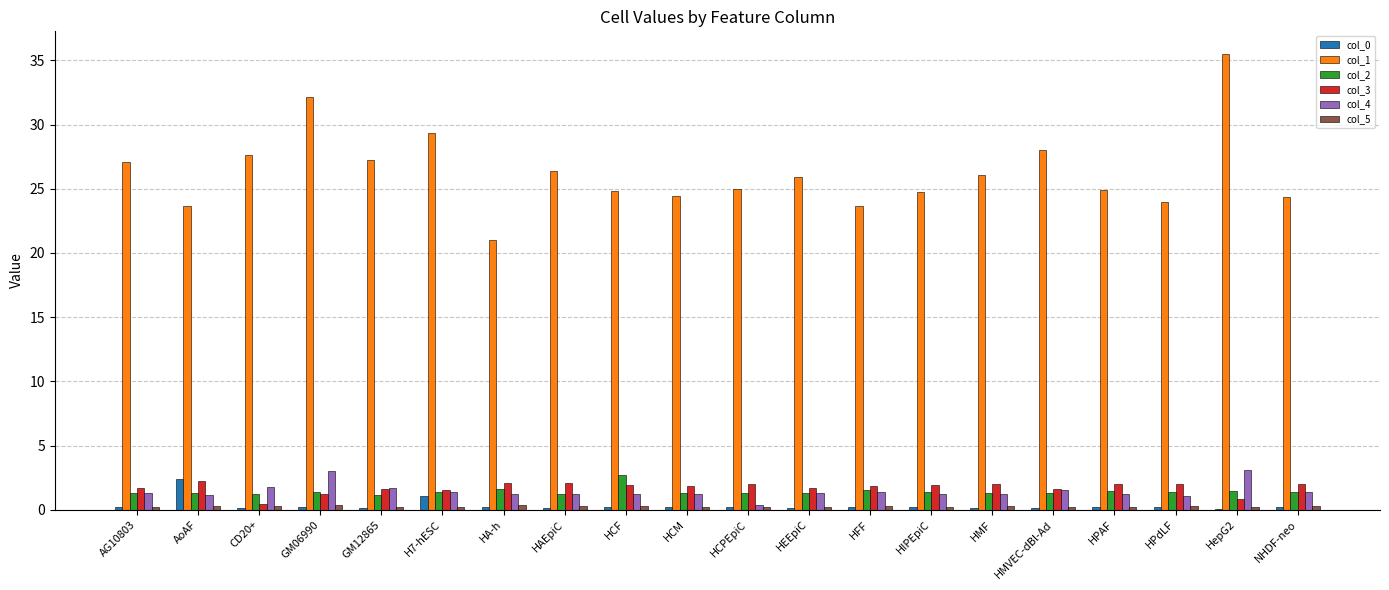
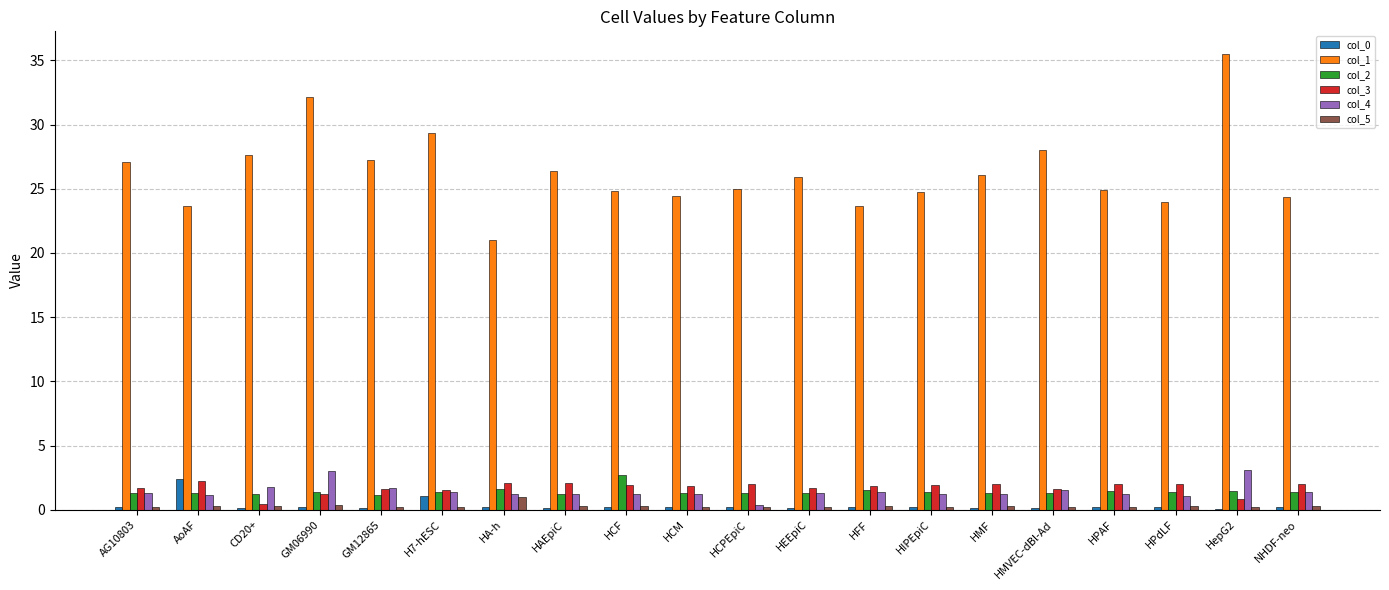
col_5, HA-h: 0.3 -> 1.0
